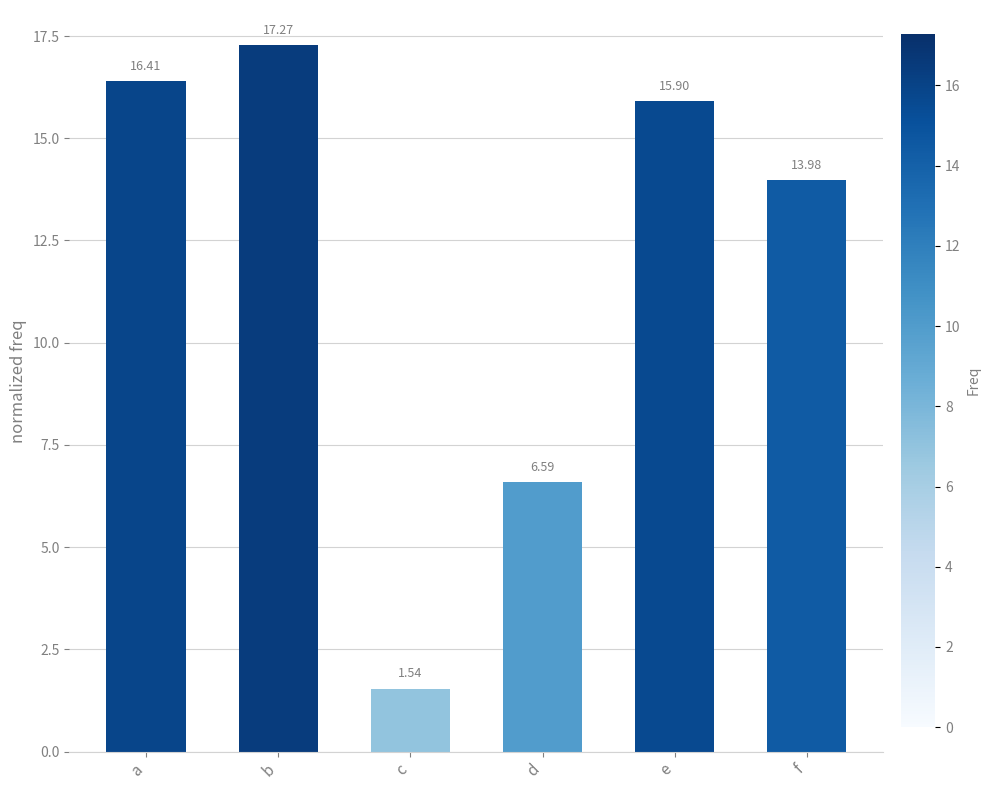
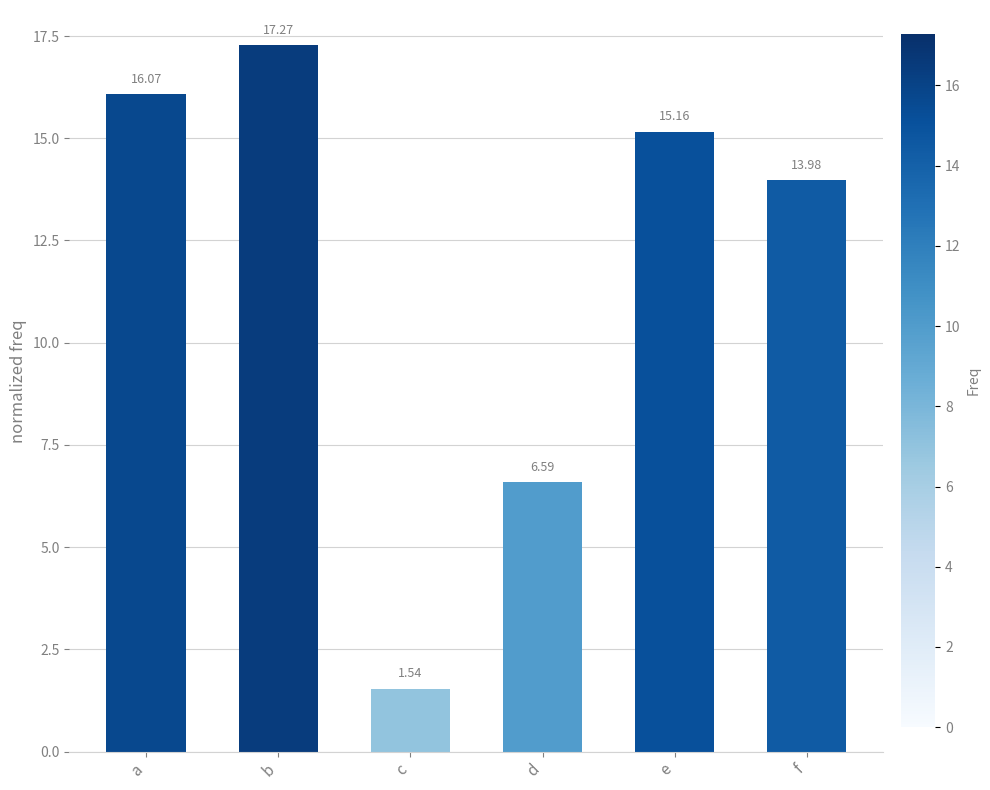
a: 16.41 -> 16.07
e: 15.90 -> 15.16
